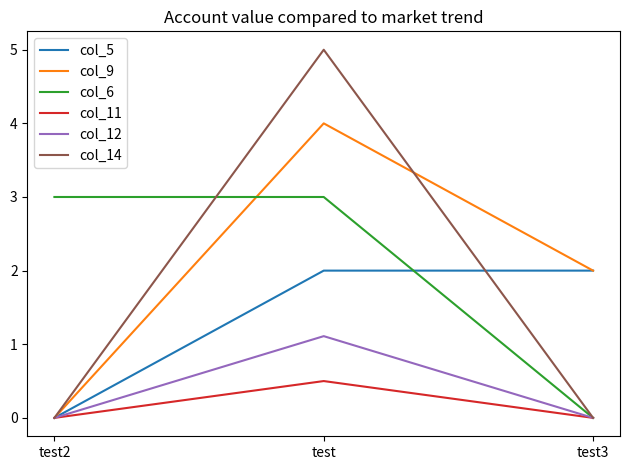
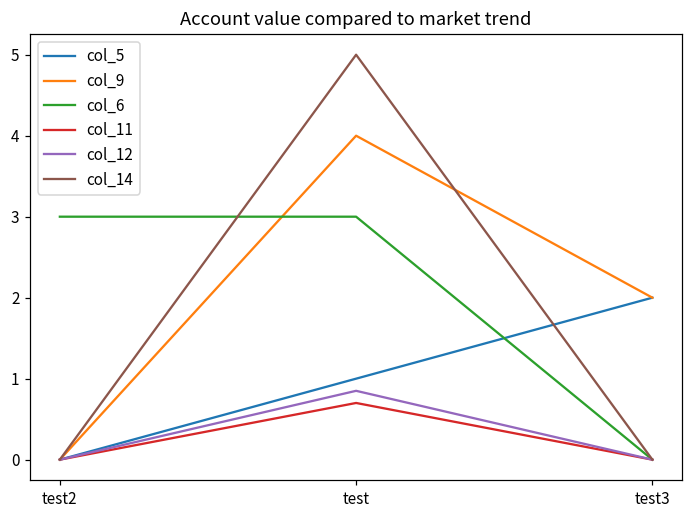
col_5, test: 2 -> 1
col_11, test: 0.5 -> 0.7
col_12, test: 1.1 -> 0.9
